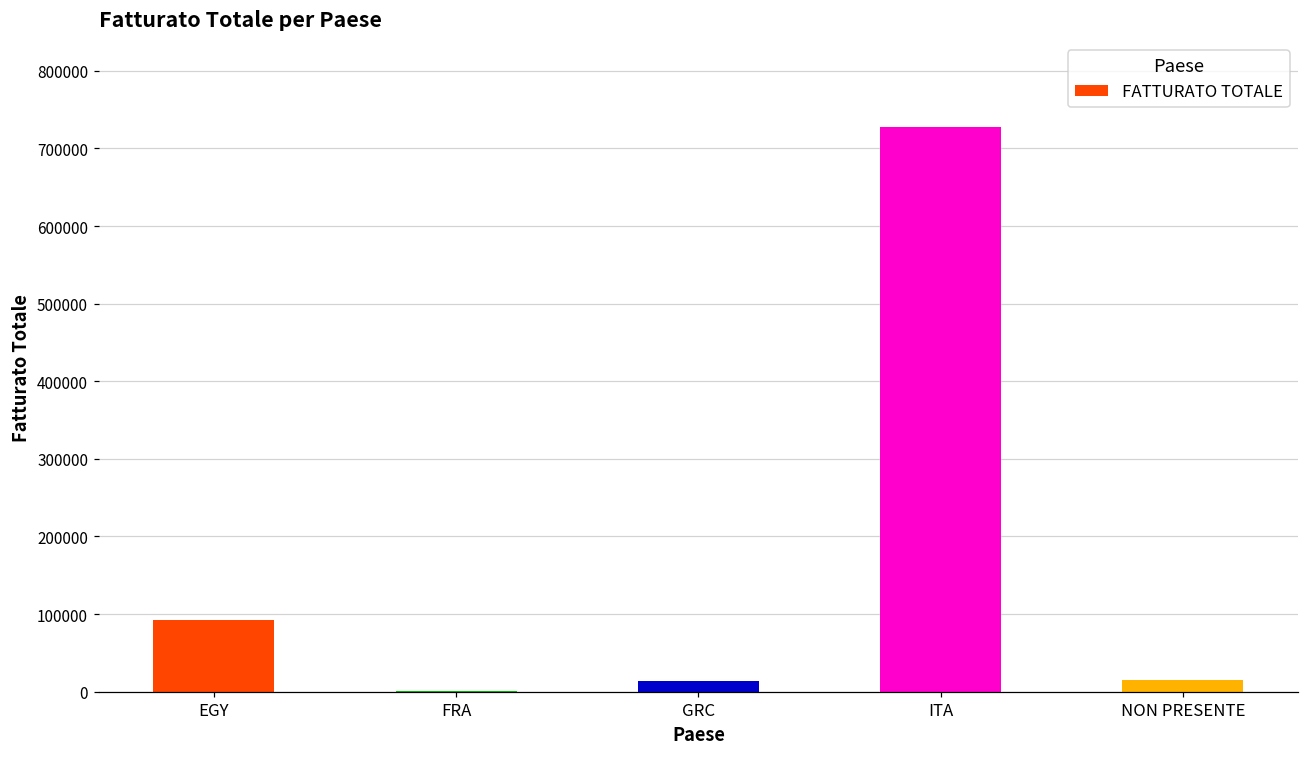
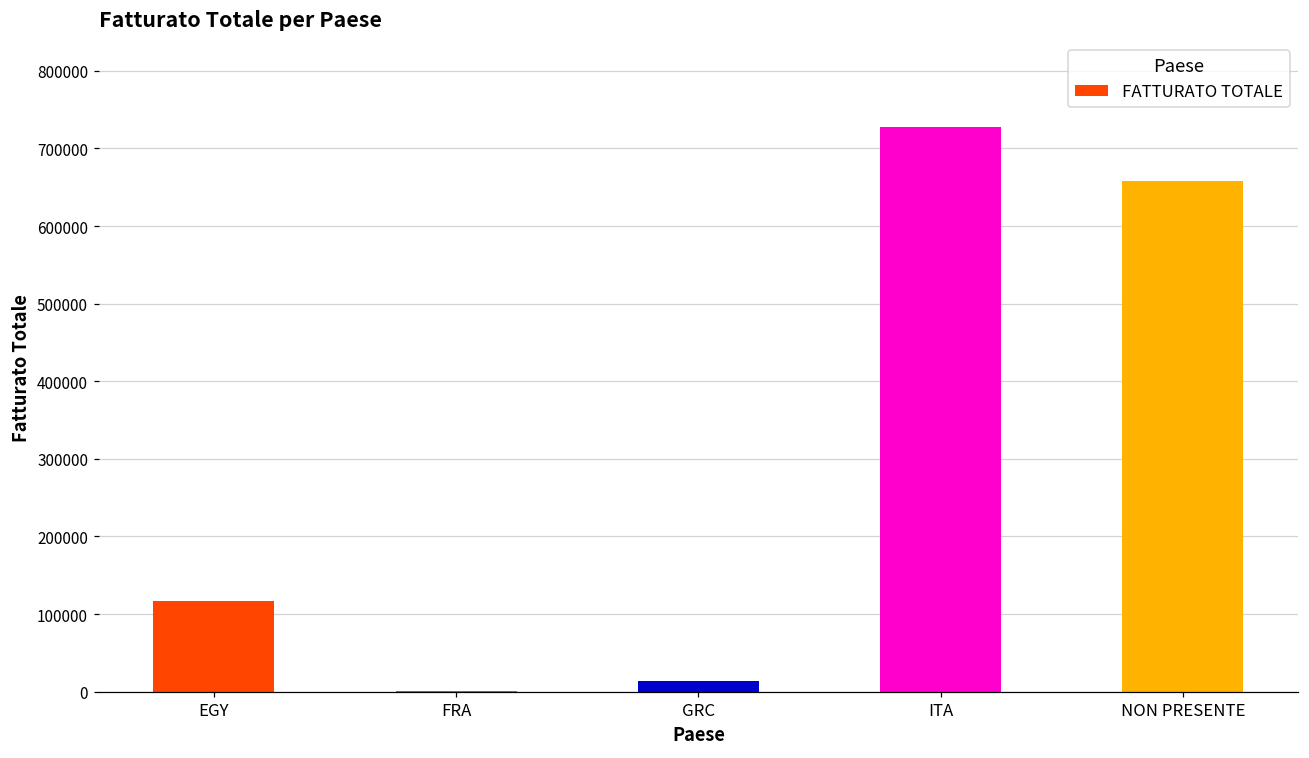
EGY: 90000 -> 120000
NON PRESENTE: 20000 -> 660000
